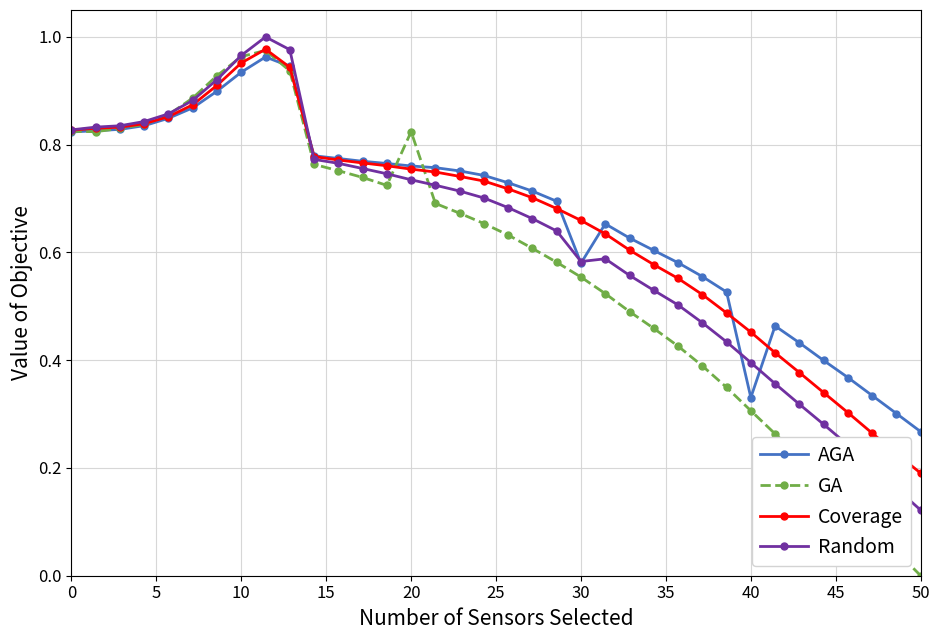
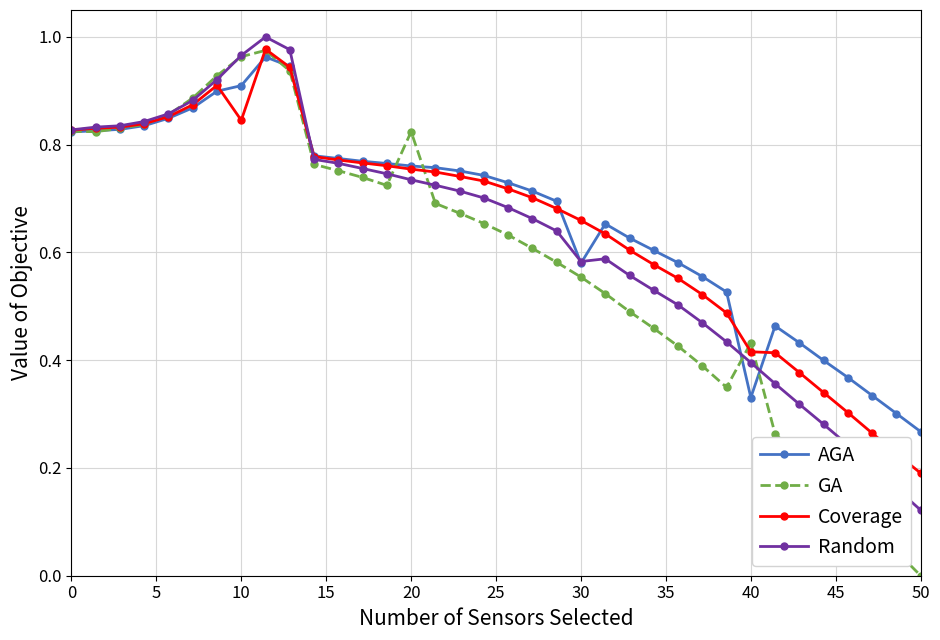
AGA, 10: 0.93 -> 0.91
Coverage, 10: 0.95 -> 0.85
GA, 40: 0.31 -> 0.43
Coverage, 40: 0.45 -> 0.42
